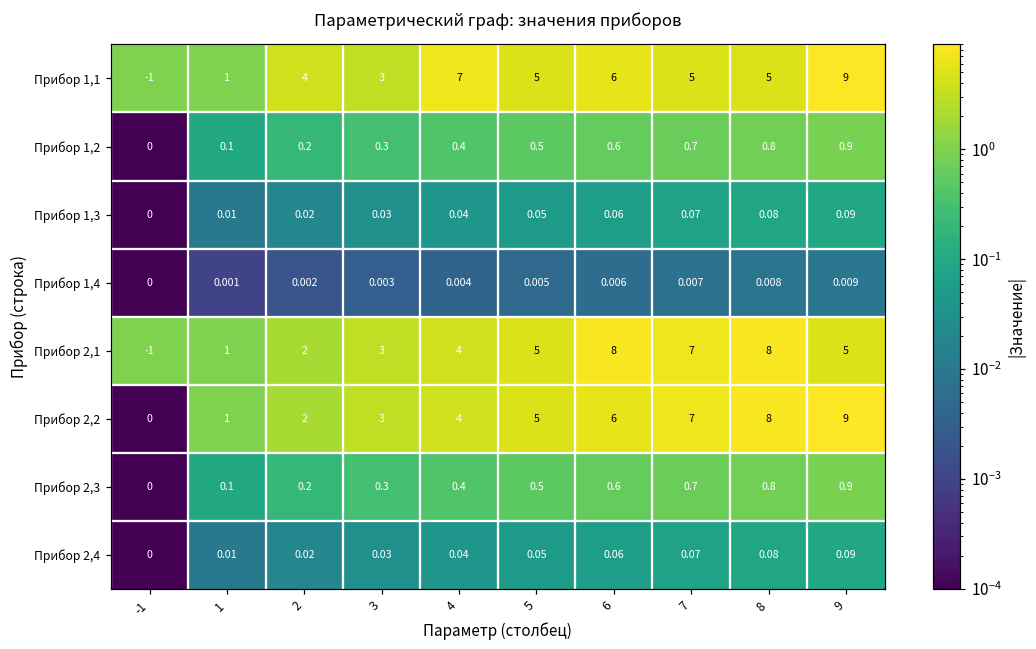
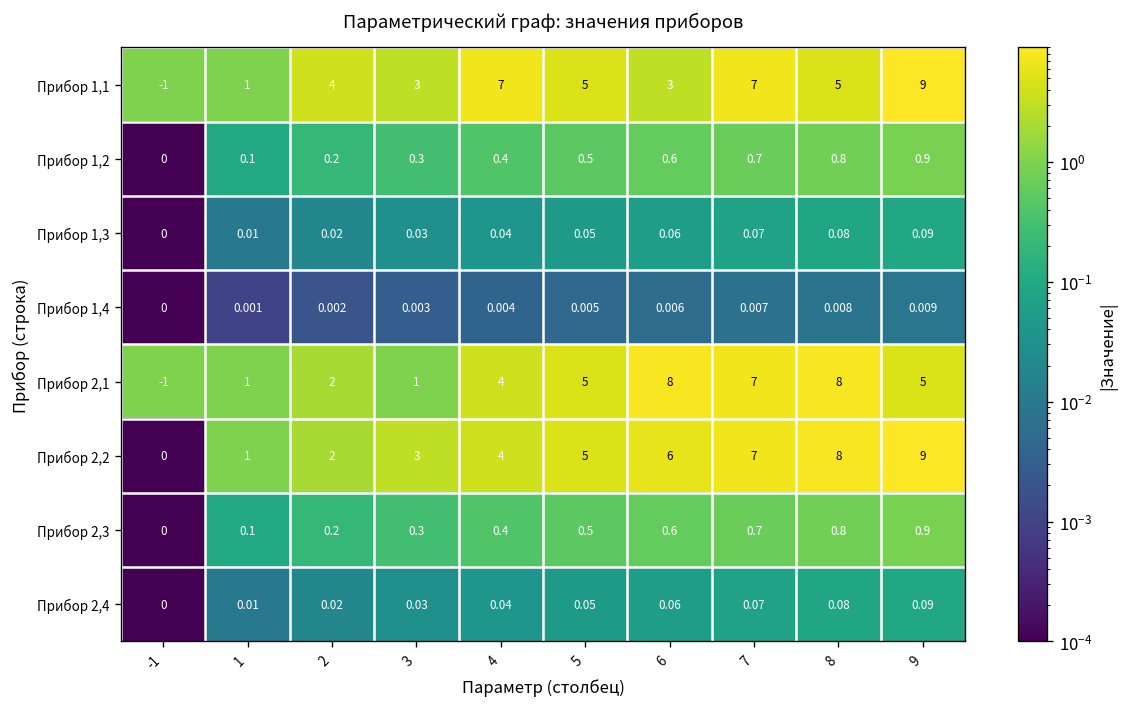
Прибор 1,1, 6: 6 -> 3
Прибор 1,1, 7: 5 -> 7
Прибор 2,1, 3: 3 -> 1
